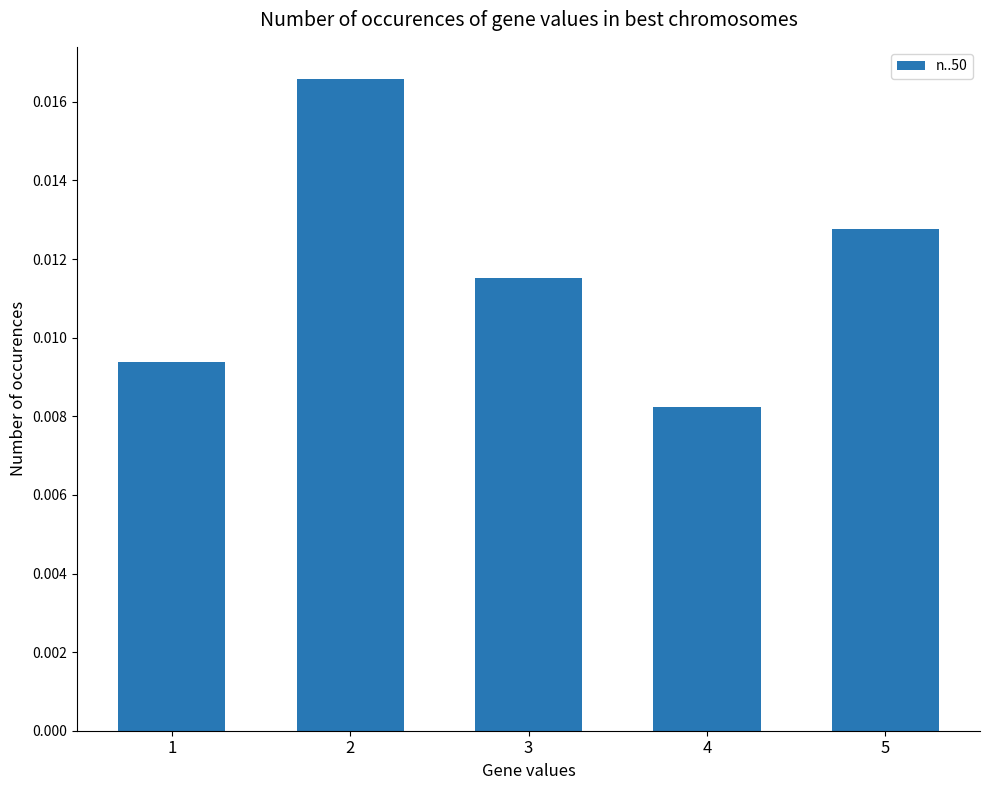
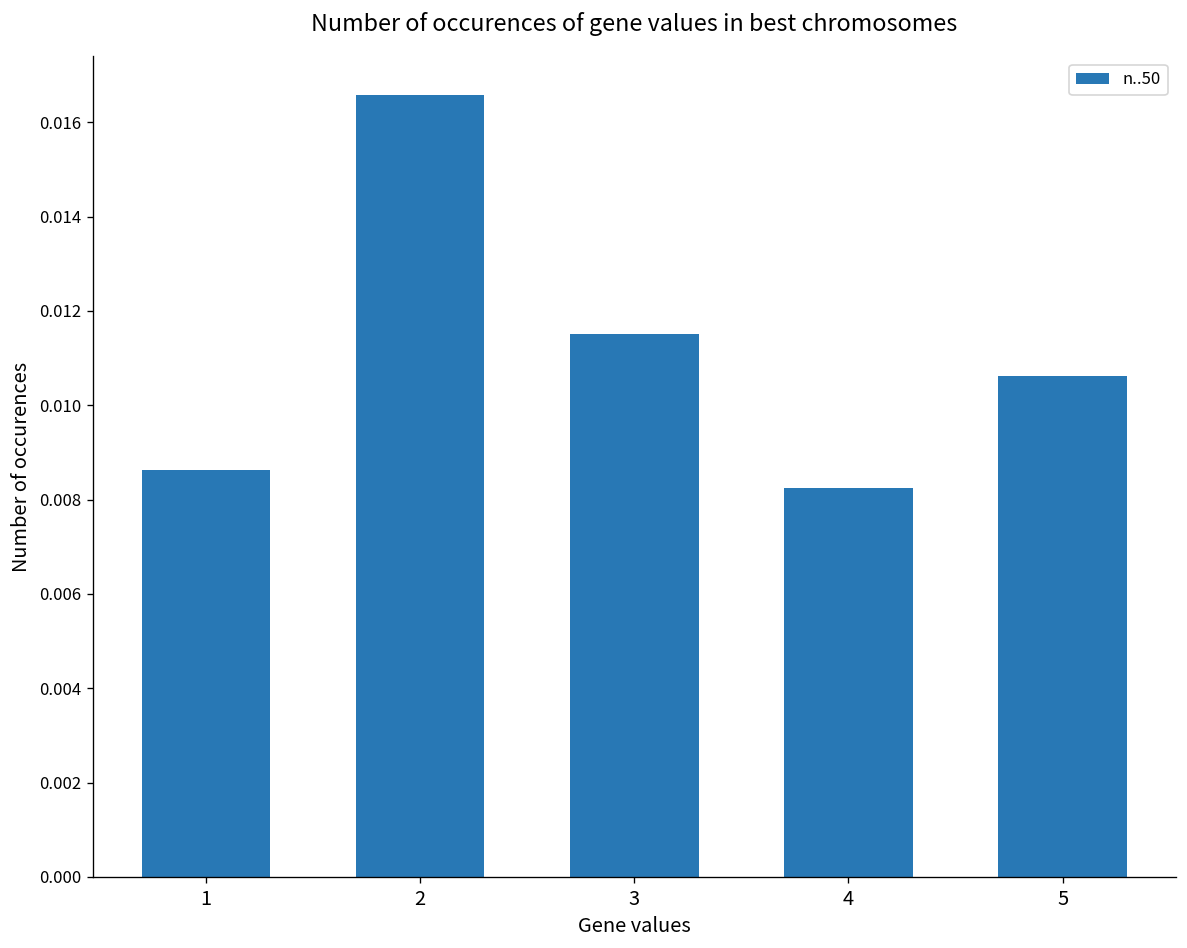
1: 0.0094 -> 0.0086
5: 0.0128 -> 0.0106
